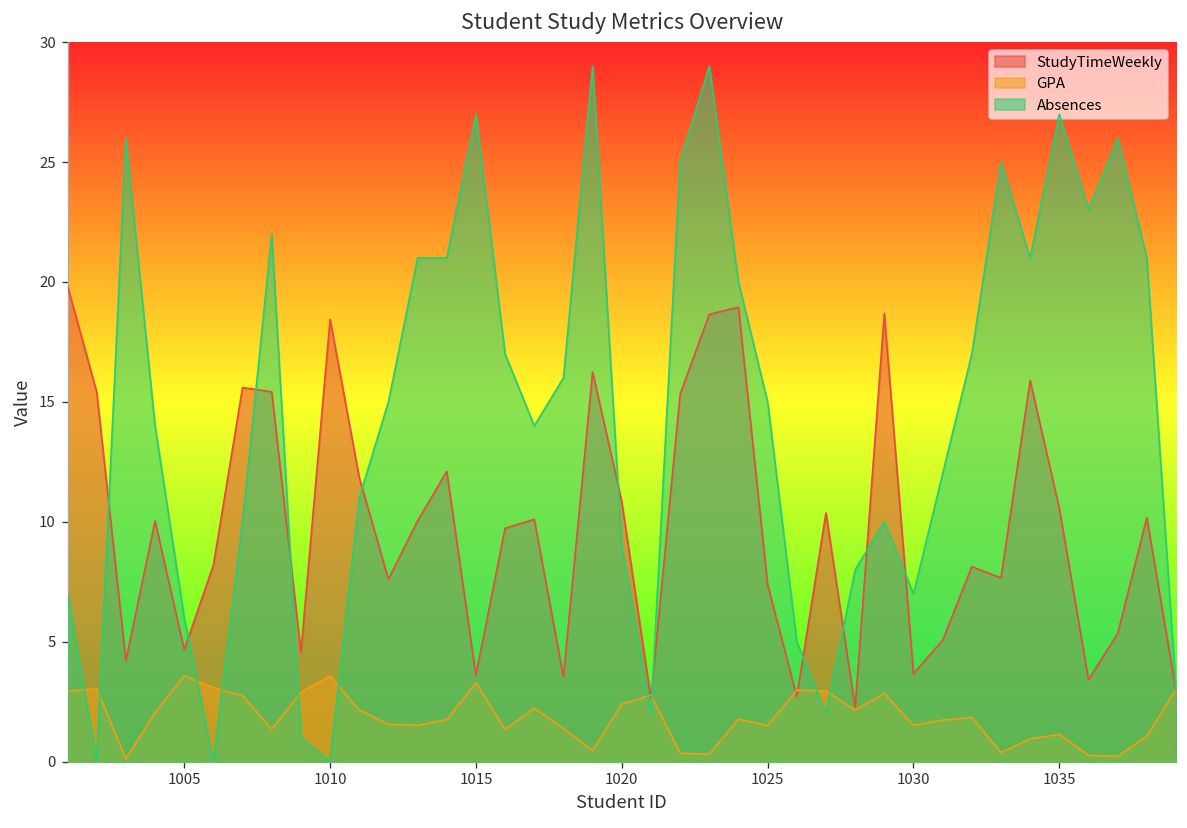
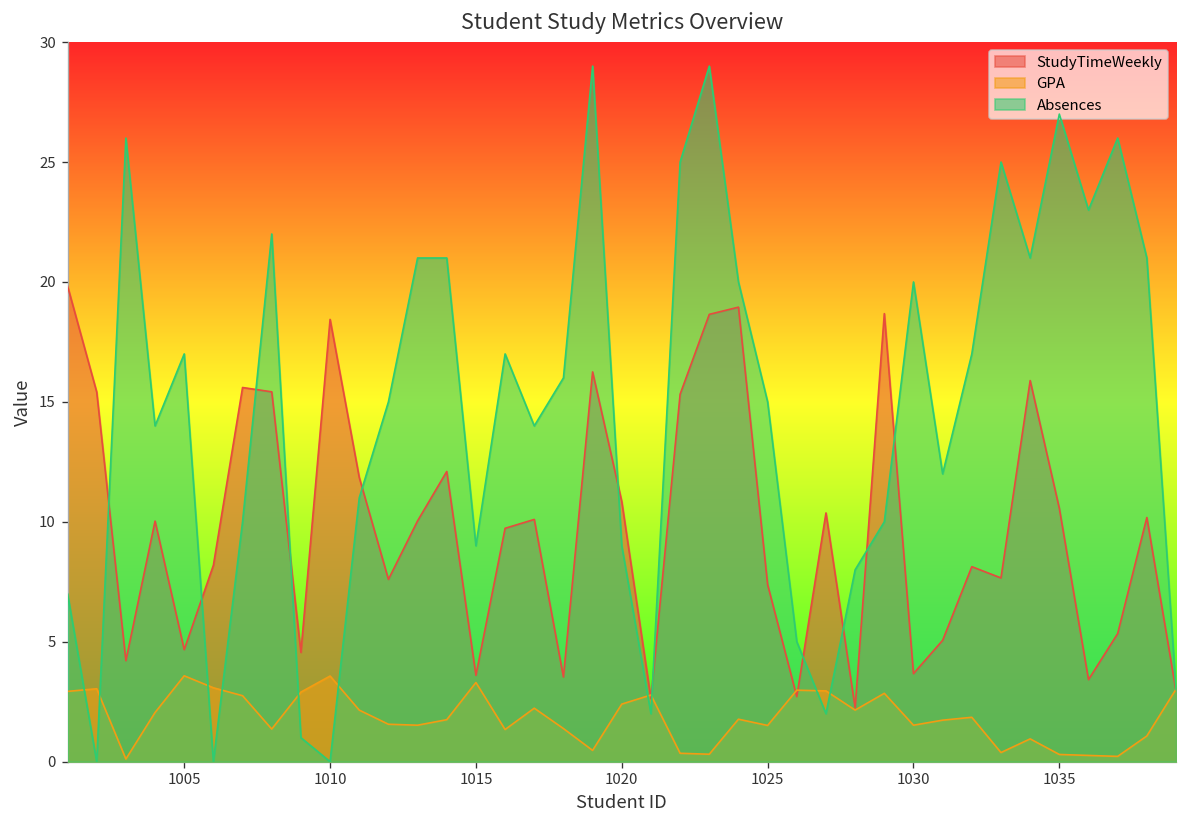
Absences, 1005: 6 -> 17
Absences, 1015: 27 -> 9
Absences, 1030: 7 -> 20
GPA, 1035: 1.1 -> 0.3
